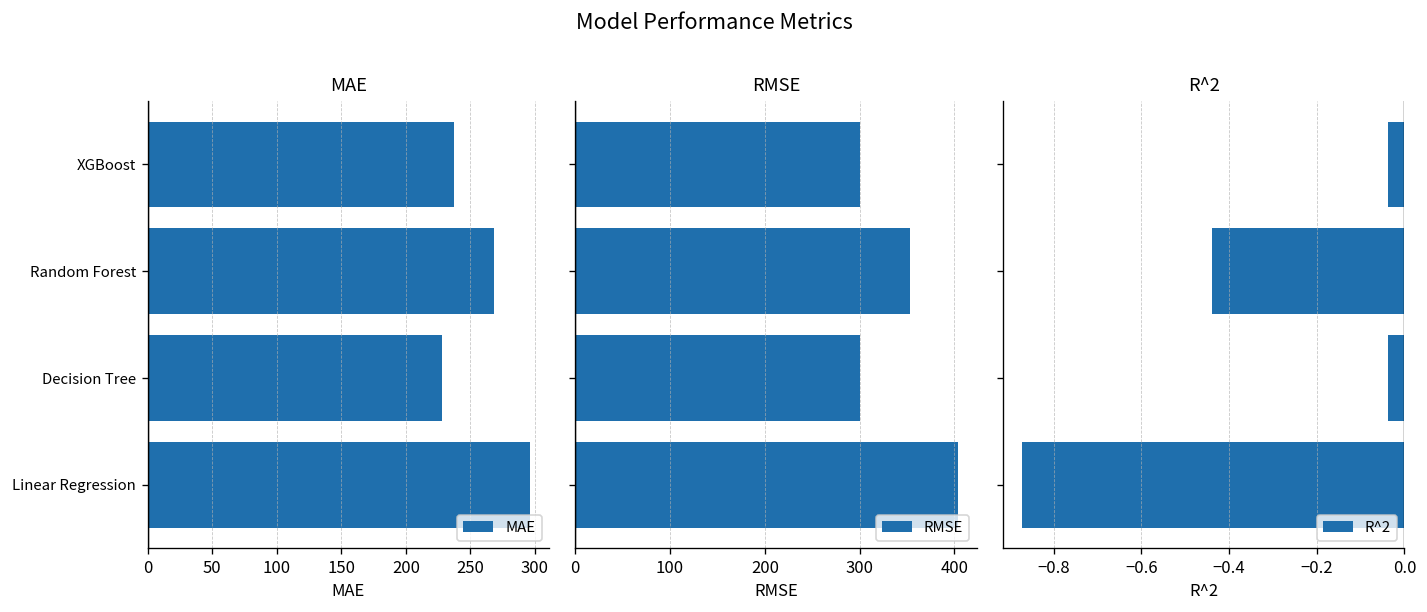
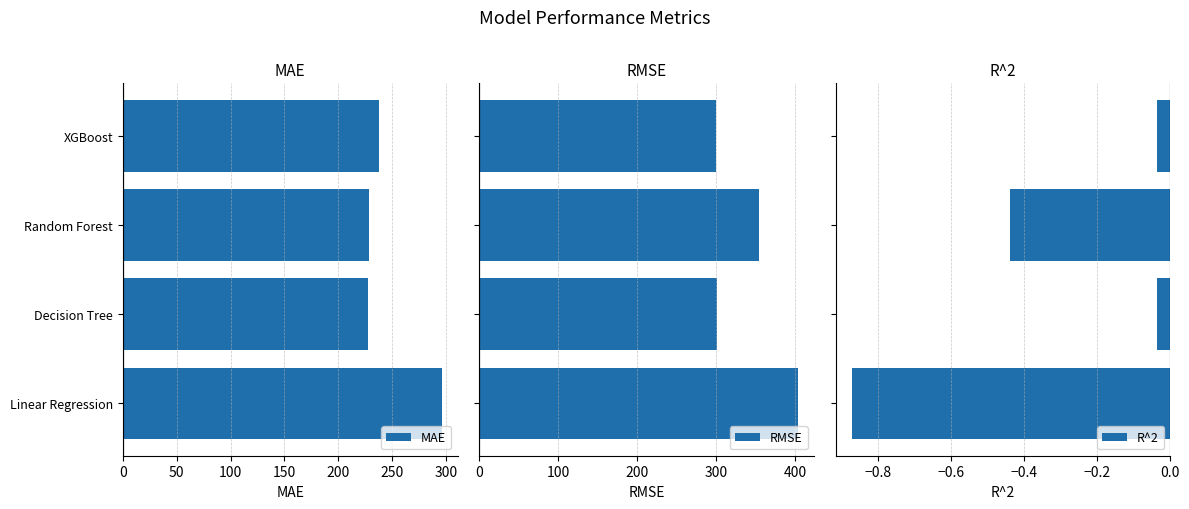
MAE, Random Forest: 268 -> 228
